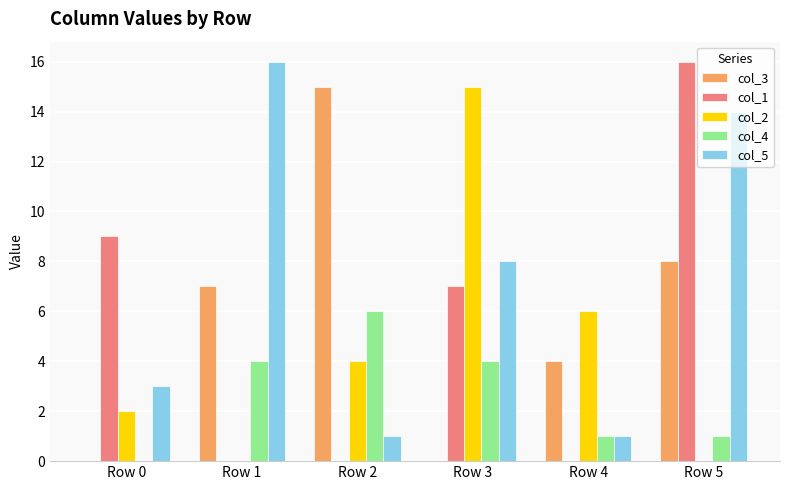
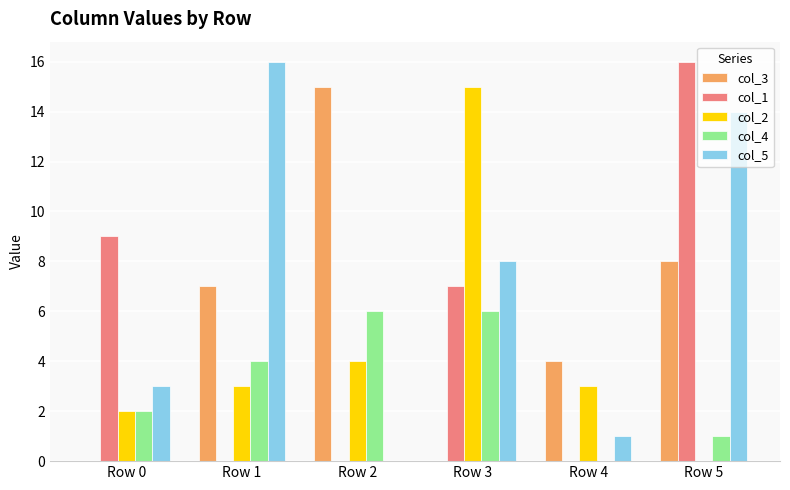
col_4, Row 0: 0 -> 2
col_2, Row 1: 0 -> 3
col_5, Row 2: 1 -> 0
col_4, Row 3: 4 -> 6
col_2, Row 4: 6 -> 3
col_4, Row 4: 1 -> 0
